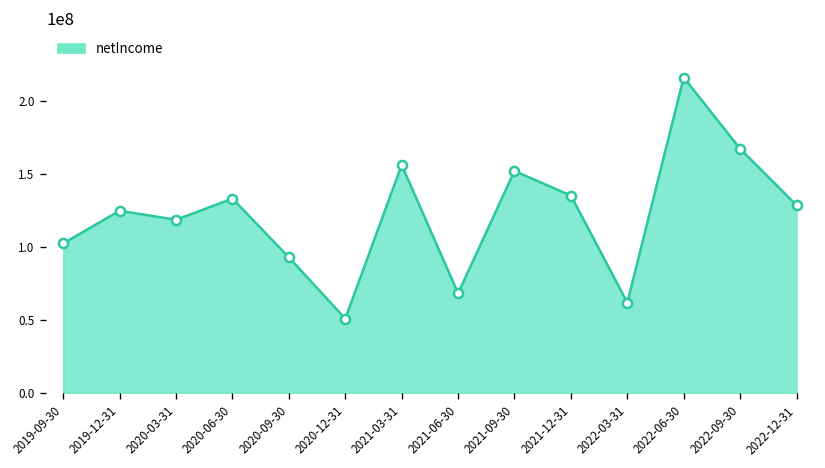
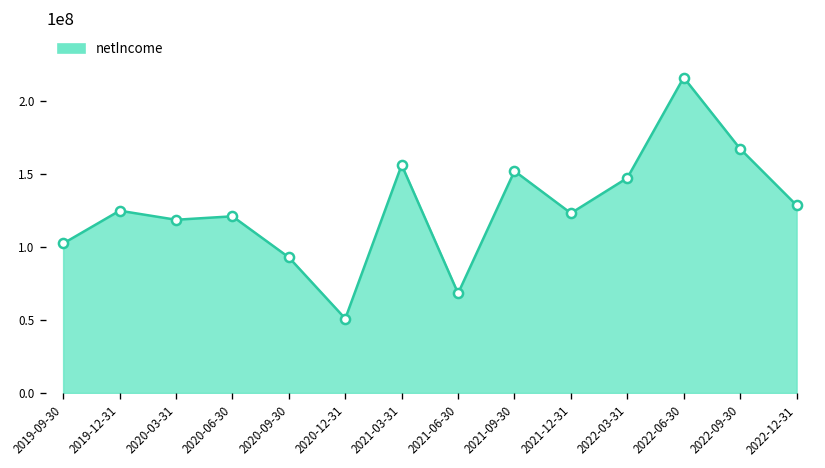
2020-06-30: 133000000 -> 121000000
2021-12-31: 135000000 -> 123000000
2022-03-31: 62000000 -> 147000000
